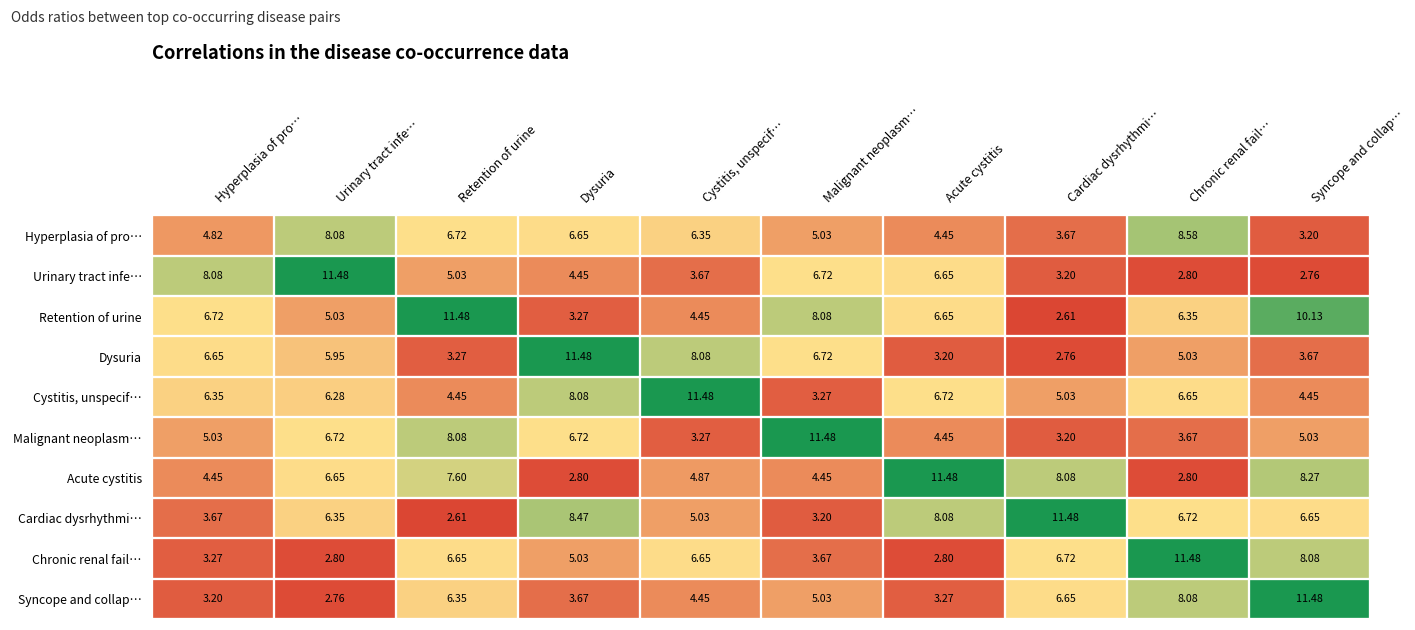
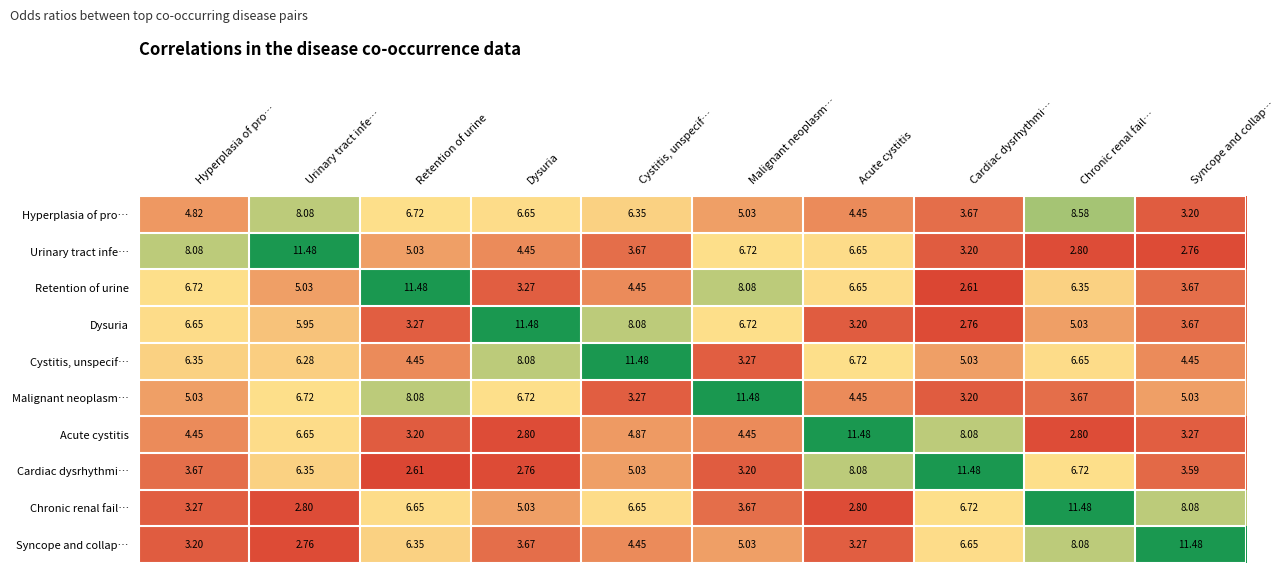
Retention of urine, Syncope and collap…: 10.13 -> 3.67
Acute cystitis, Retention of urine: 7.60 -> 3.20
Acute cystitis, Syncope and collap…: 8.27 -> 3.27
Cardiac dysrhythmi…, Dysuria: 8.47 -> 2.76
Cardiac dysrhythmi…, Syncope and collap…: 6.65 -> 3.59
